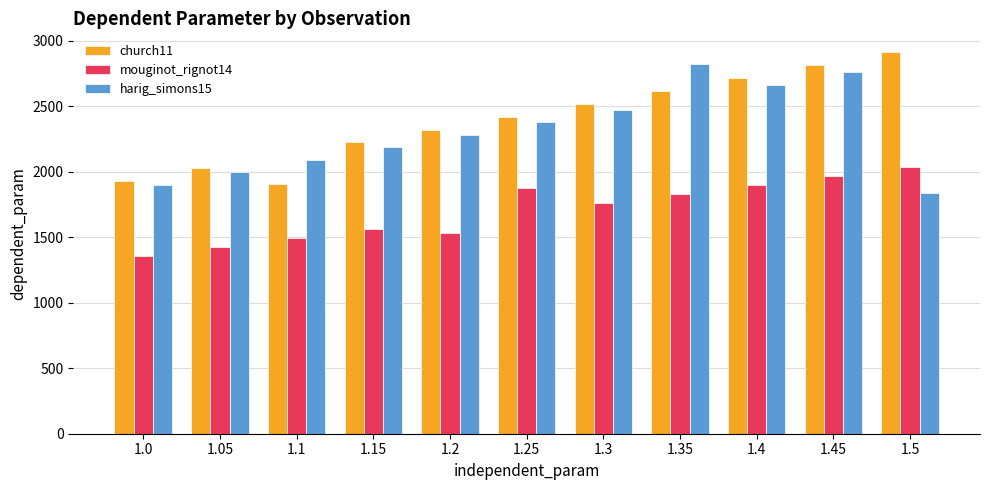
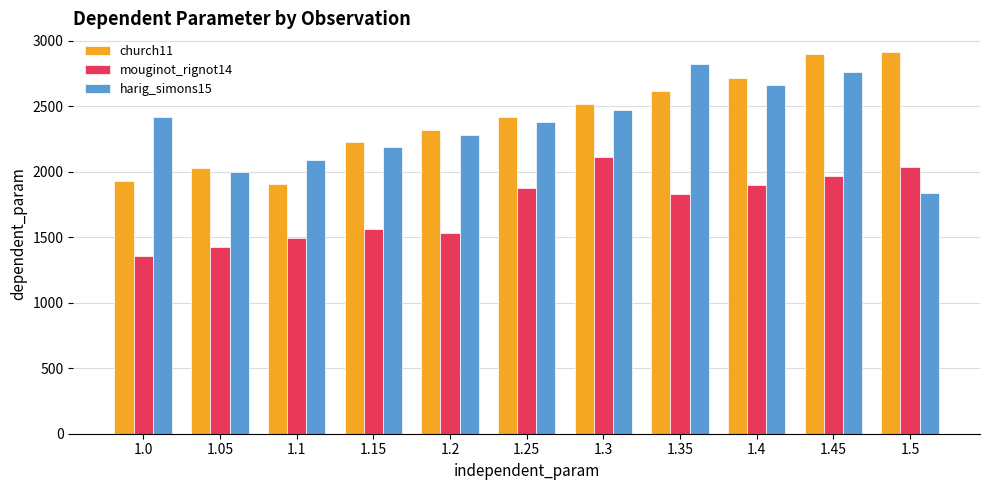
harig_simons15, 1.0: 1900 -> 2420
mouginot_rignot14, 1.3: 1760 -> 2110
church11, 1.45: 2810 -> 2900
